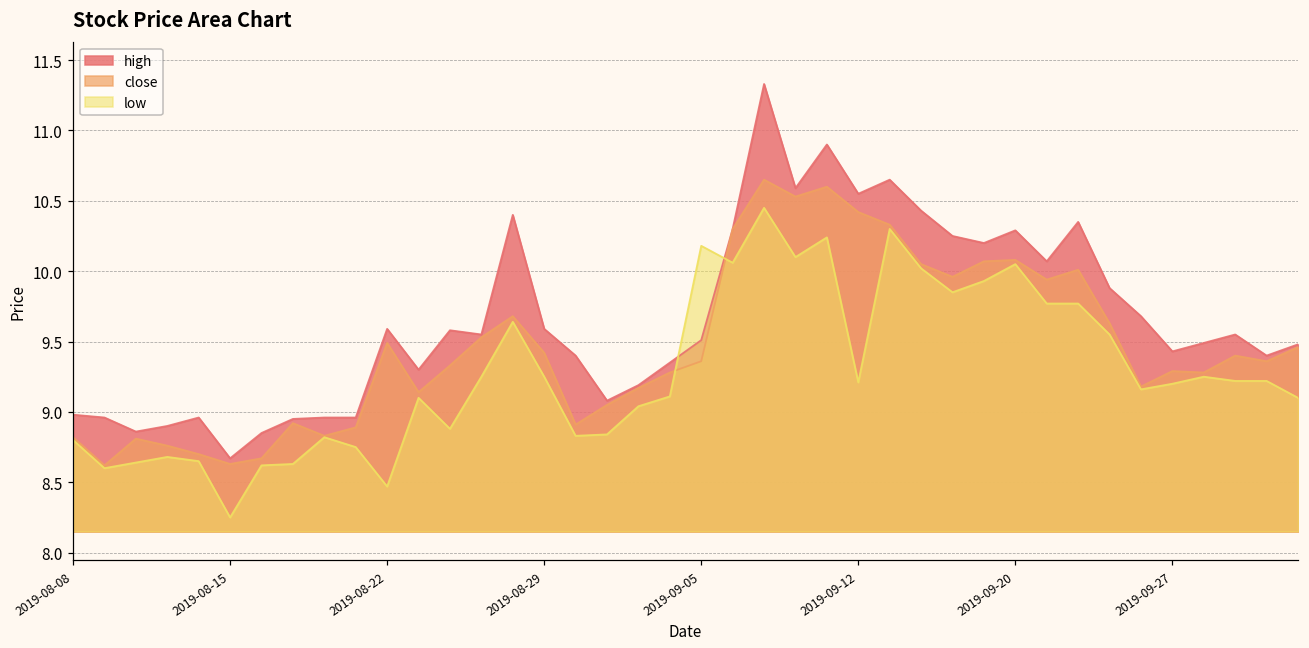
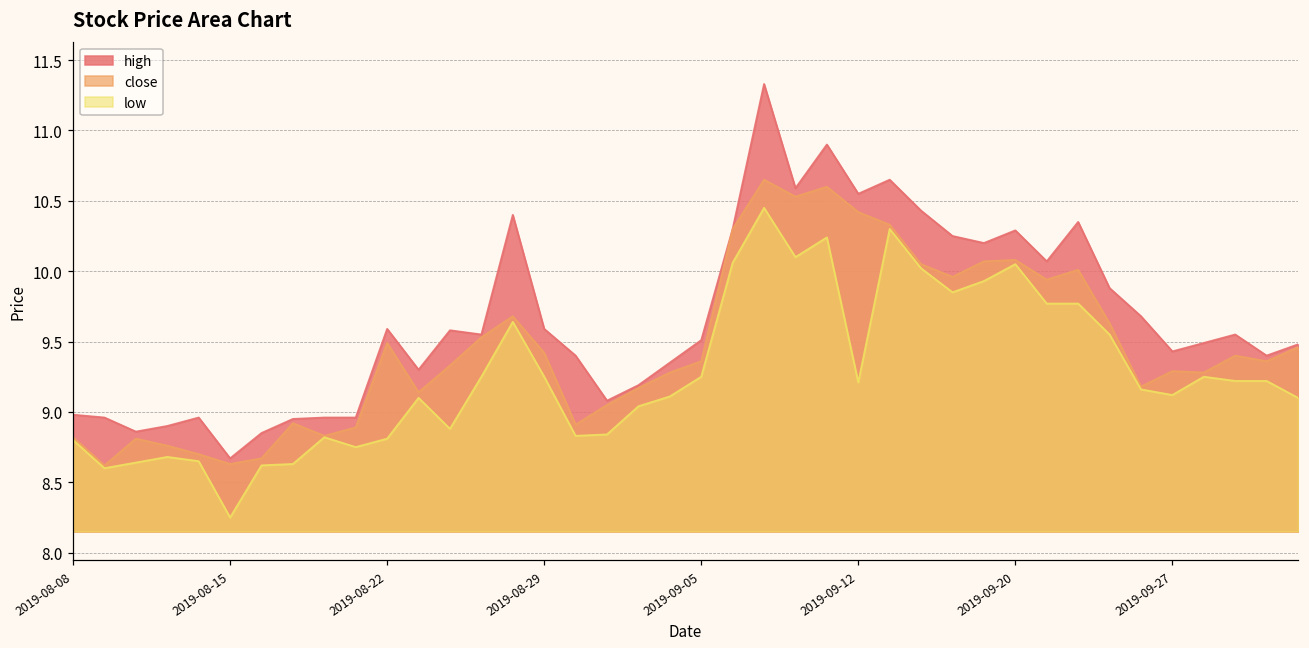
low, 2019-08-22: 8.47 -> 8.81
low, 2019-09-05: 10.18 -> 9.25
low, 2019-09-27: 9.20 -> 9.12
